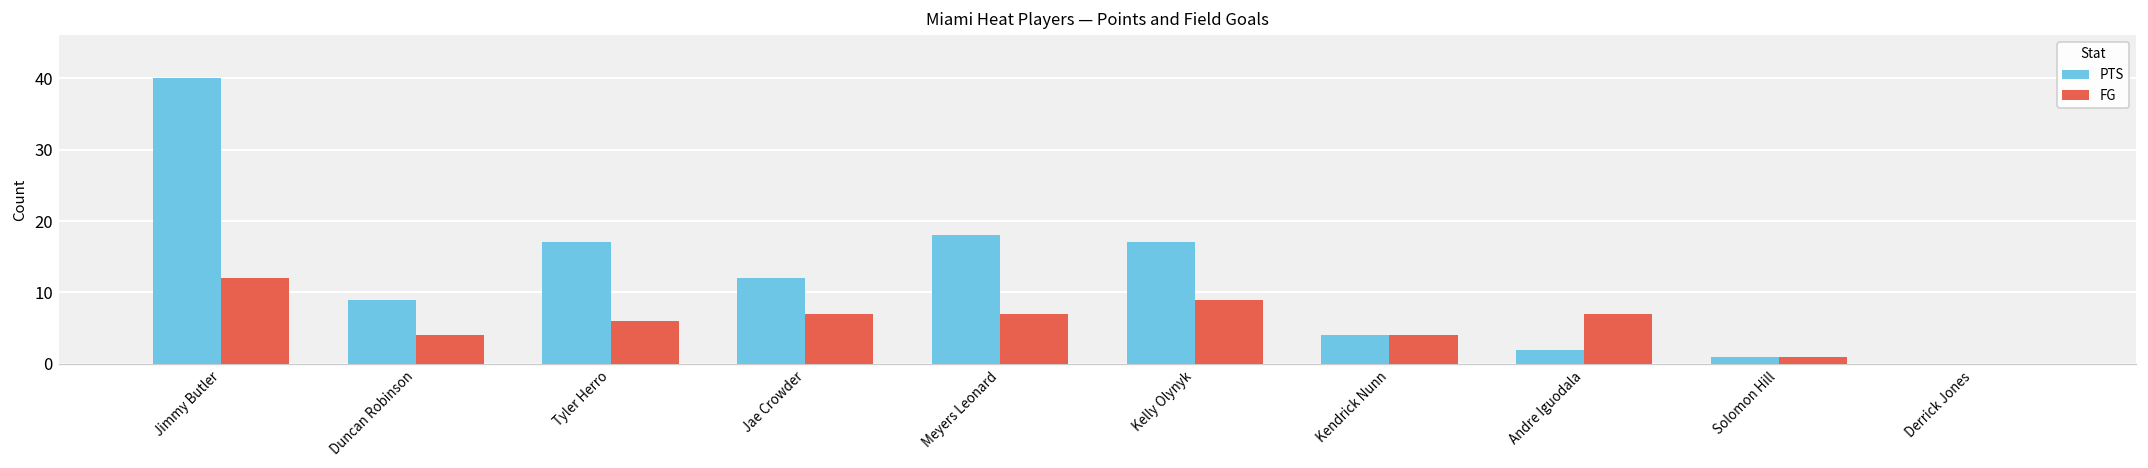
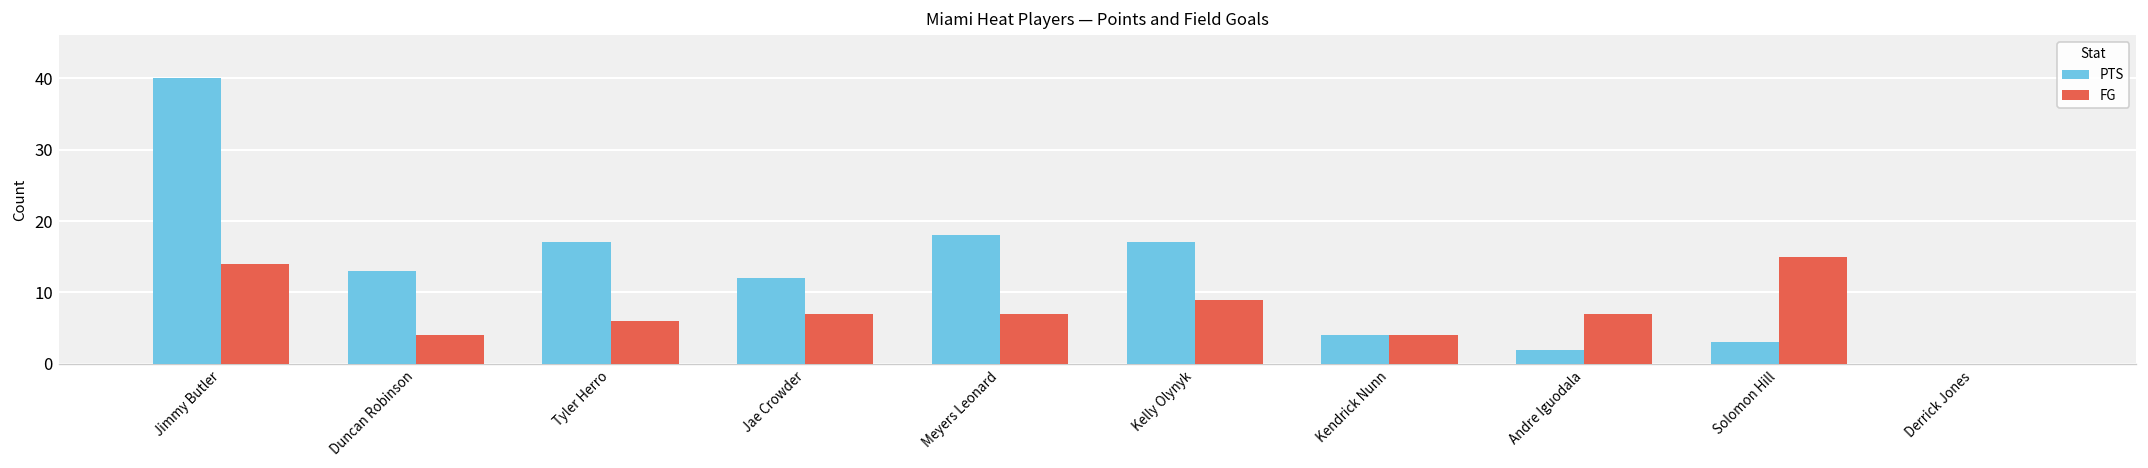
FG, Jimmy Butler: 12 -> 14
PTS, Duncan Robinson: 9 -> 13
PTS, Solomon Hill: 1 -> 3
FG, Solomon Hill: 1 -> 15
